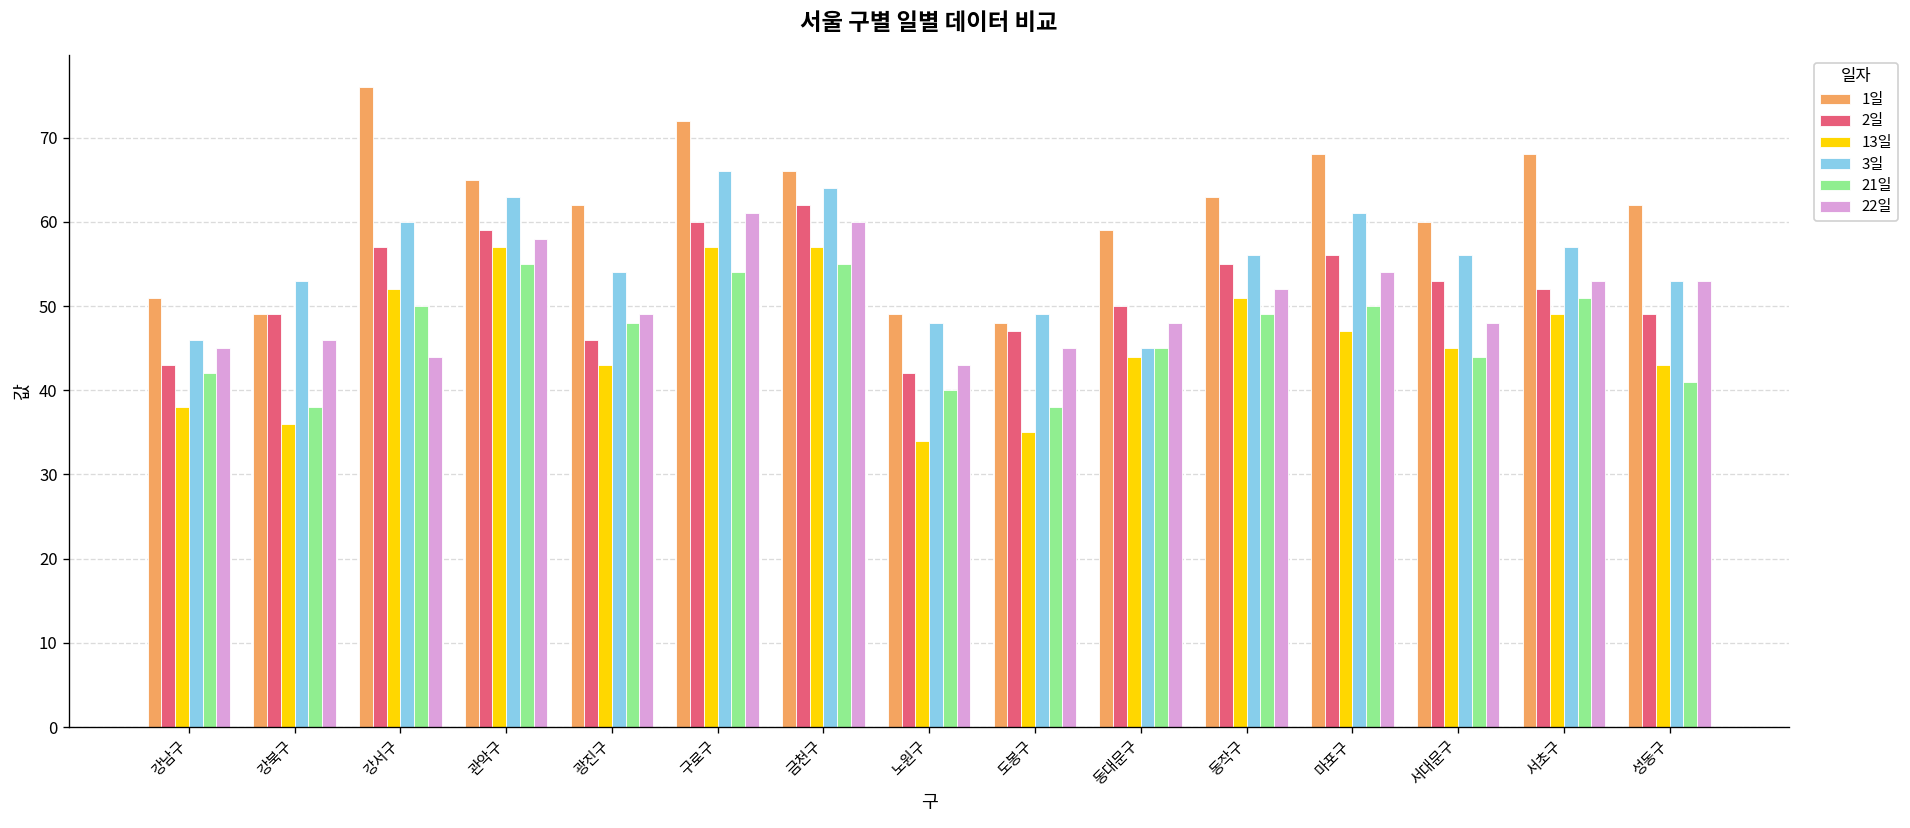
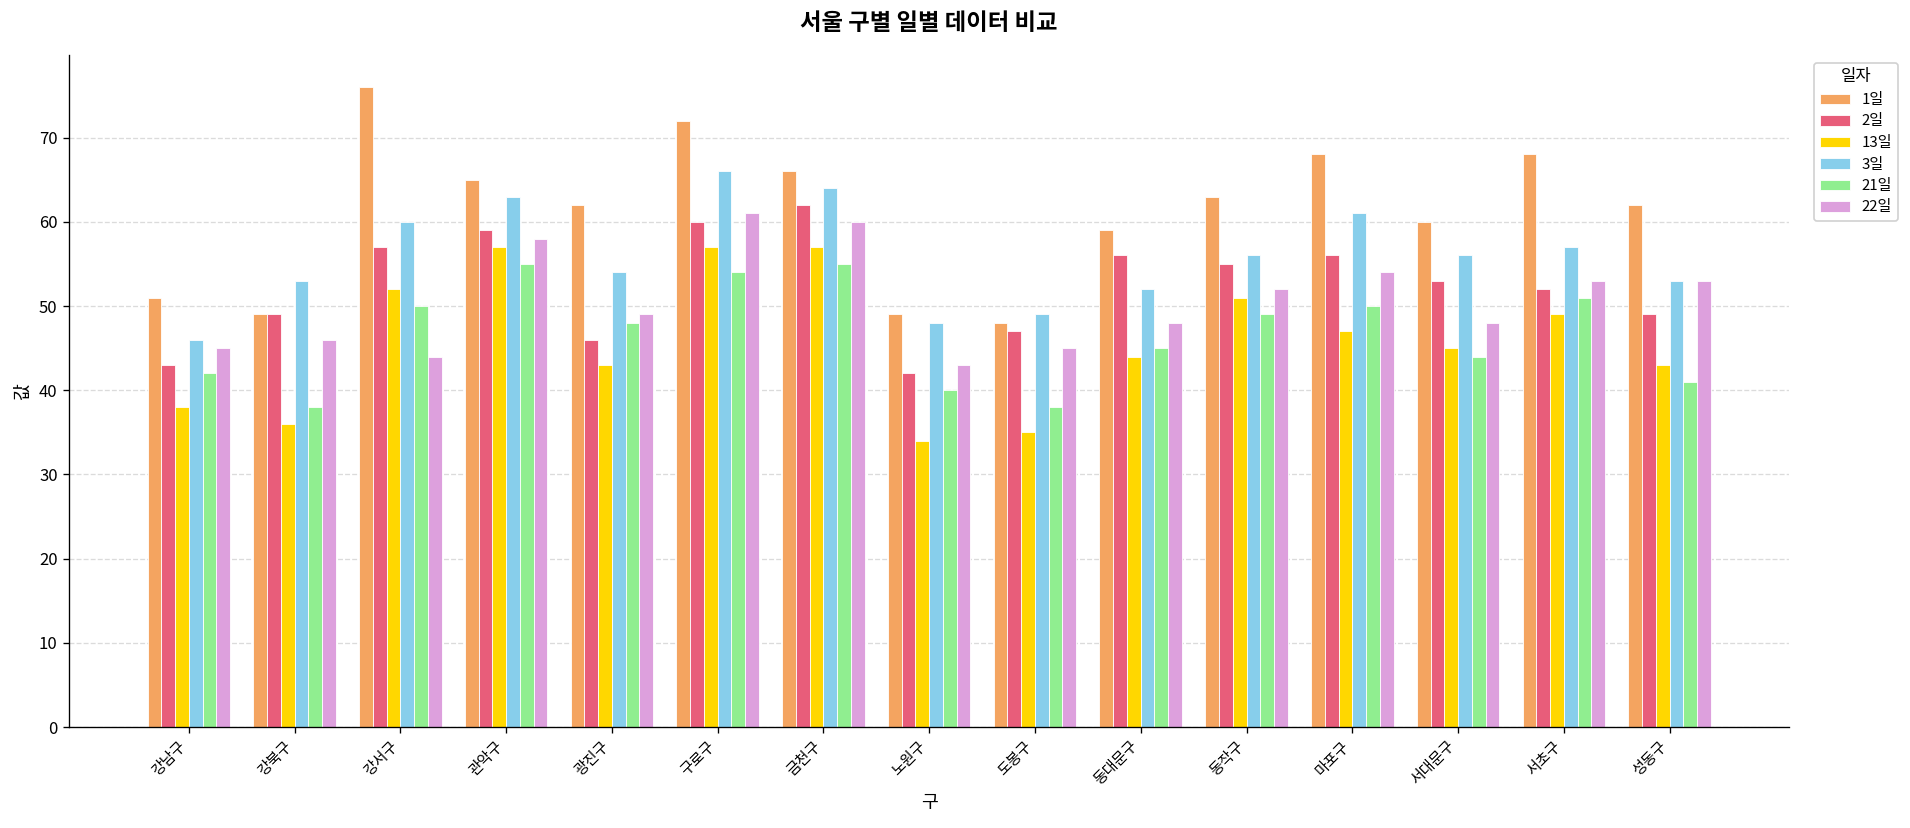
2일, 동대문구: 50 -> 56
3일, 동대문구: 45 -> 52
